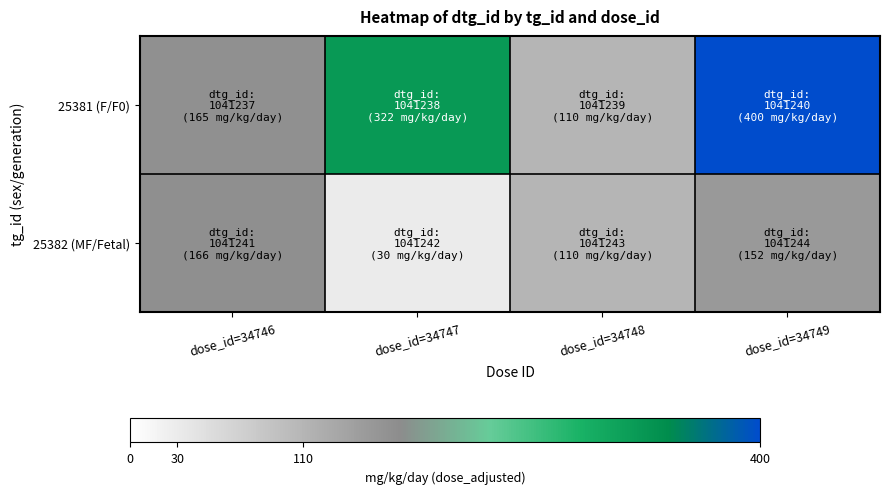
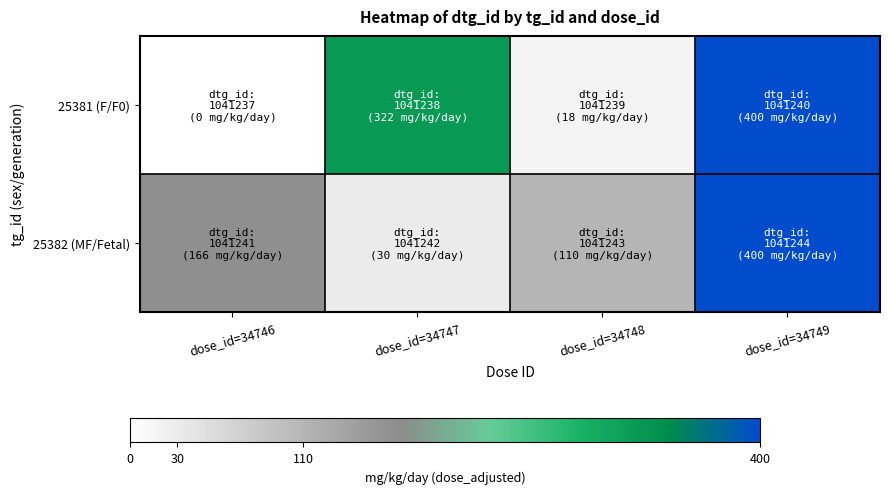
25381 (F/F0), dose_id=34746: (165 mg/kg/day) -> (0 mg/kg/day)
25381 (F/F0), dose_id=34748: (110 mg/kg/day) -> (18 mg/kg/day)
25382 (MF/Fetal), dose_id=34749: (152 mg/kg/day) -> (400 mg/kg/day)
